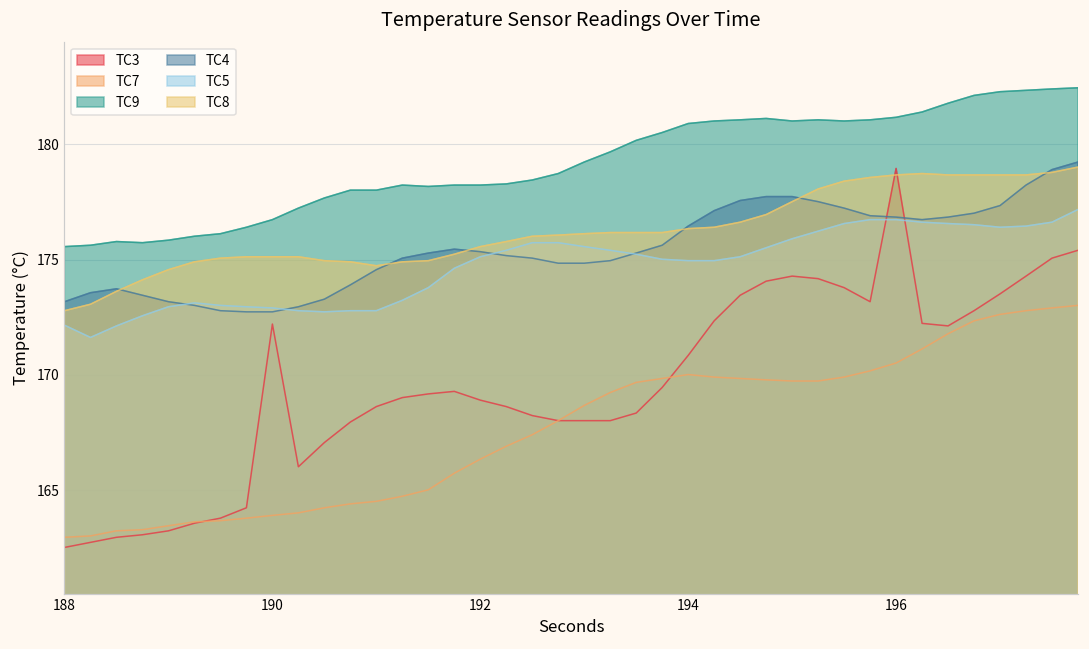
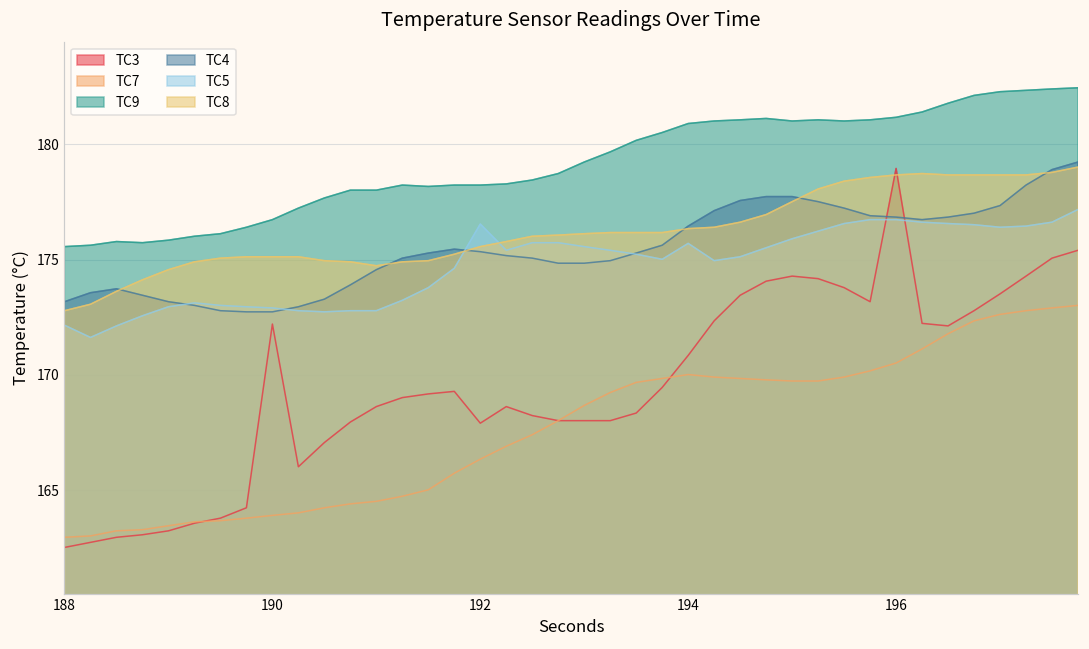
TC3, 192: 168.9 -> 167.9
TC5, 192: 175.1 -> 176.5
TC5, 194: 175.0 -> 175.7
